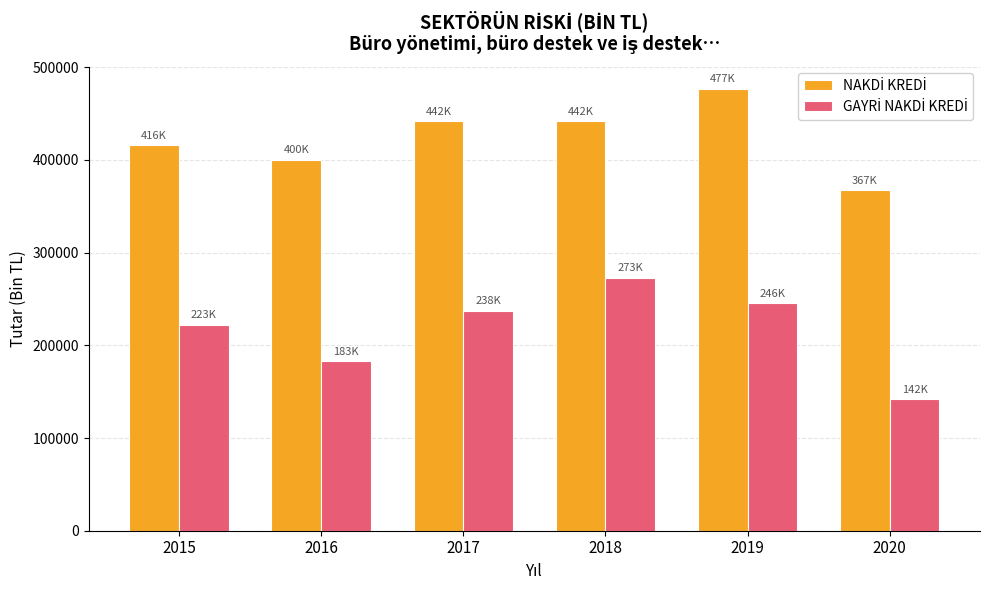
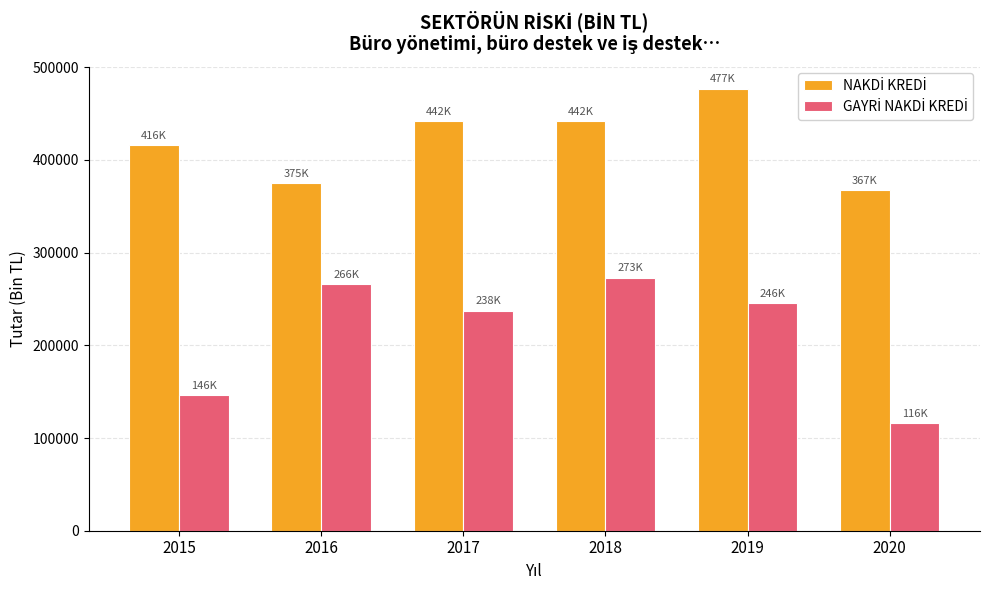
GAYRİ NAKDİ KREDİ, 2015: 223K -> 146K
NAKDİ KREDİ, 2016: 400K -> 375K
GAYRİ NAKDİ KREDİ, 2016: 183K -> 266K
GAYRİ NAKDİ KREDİ, 2020: 142K -> 116K
